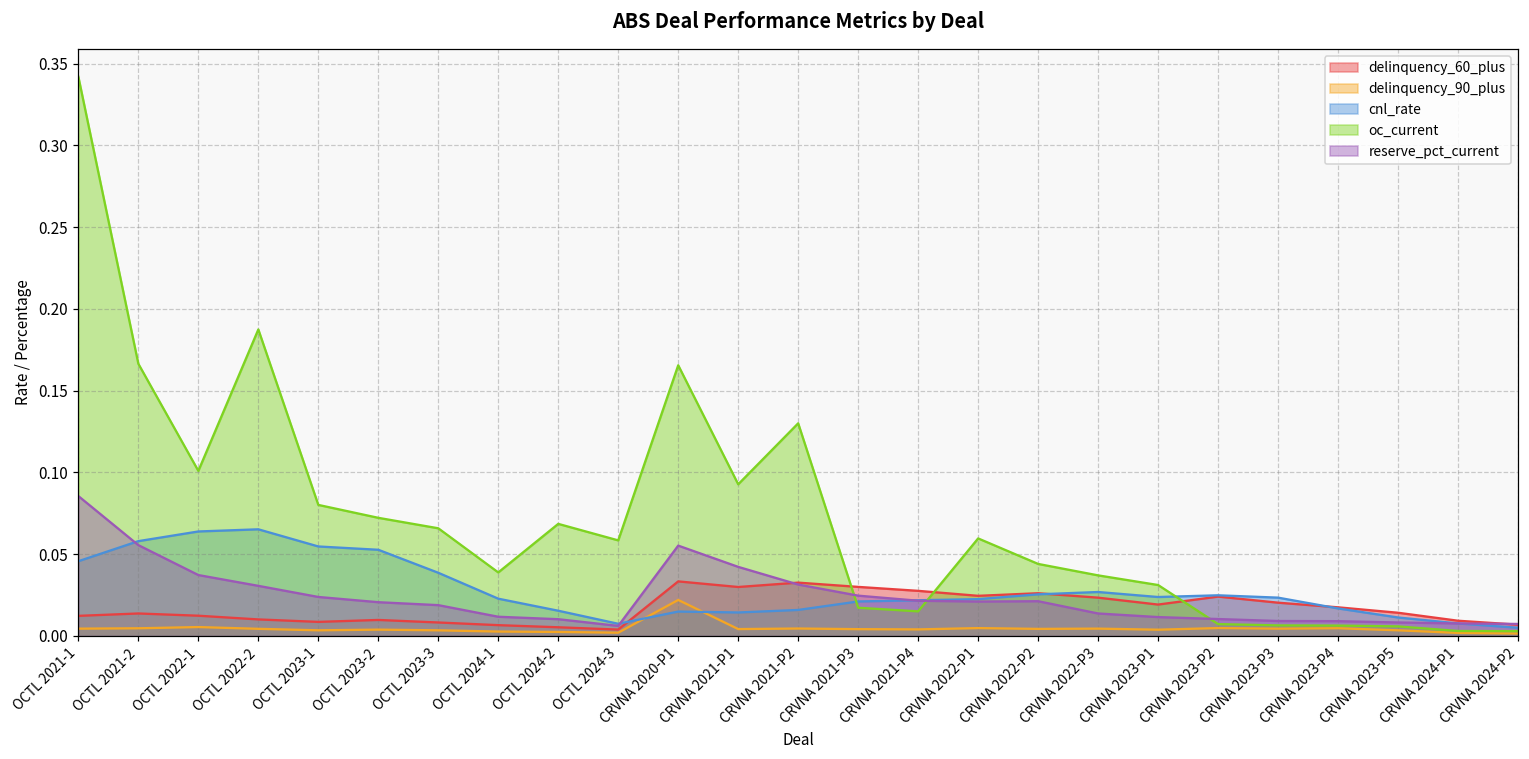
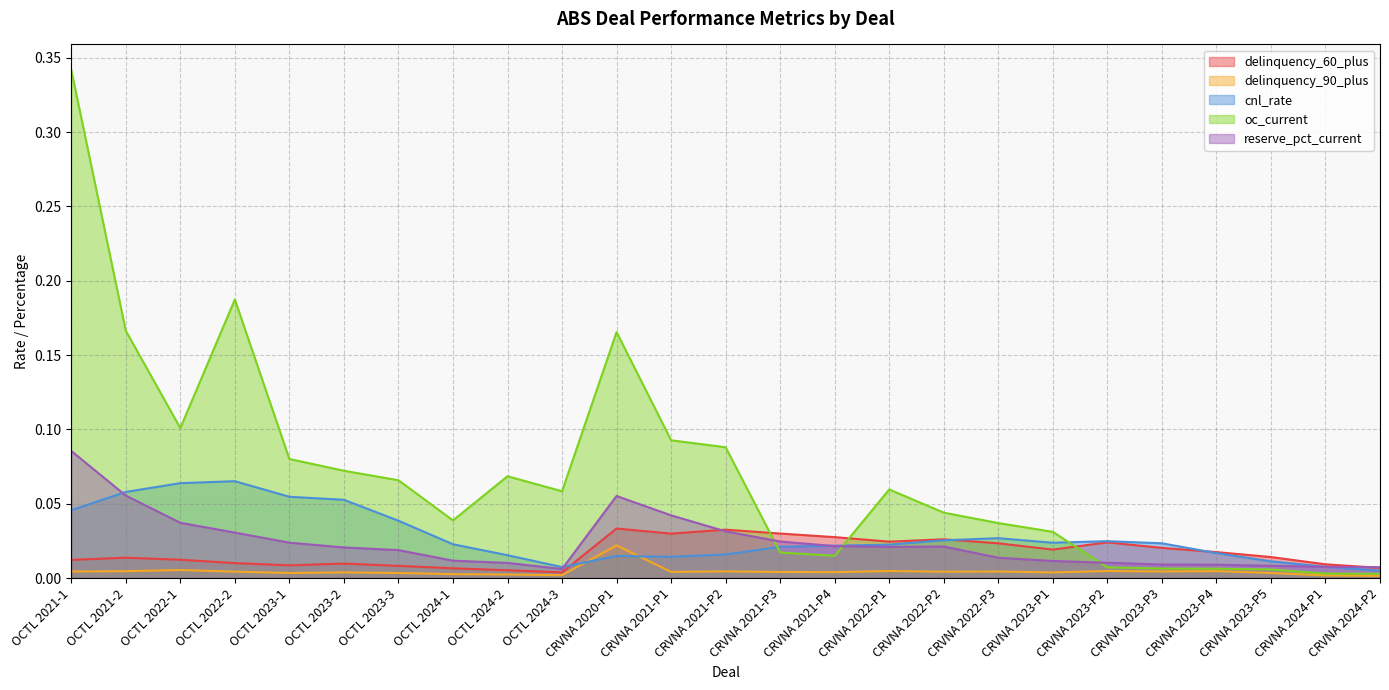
oc_current, CRVNA 2021-P2: 0.130 -> 0.088
